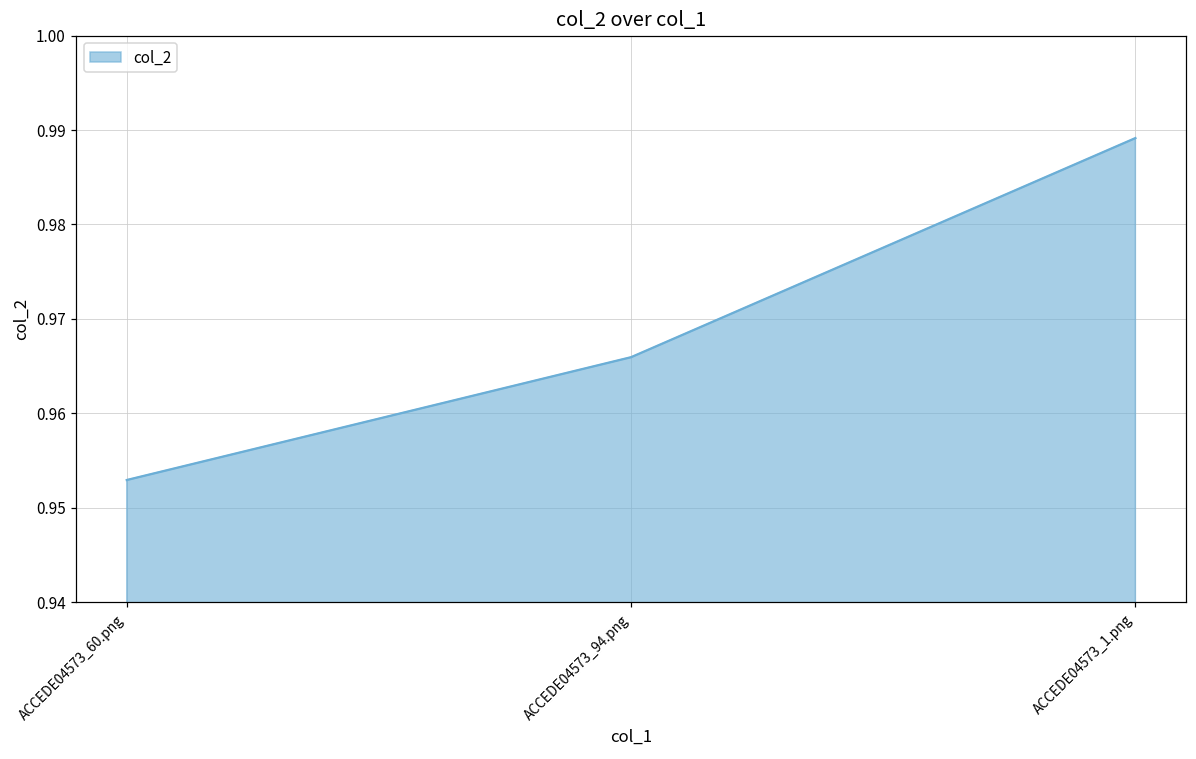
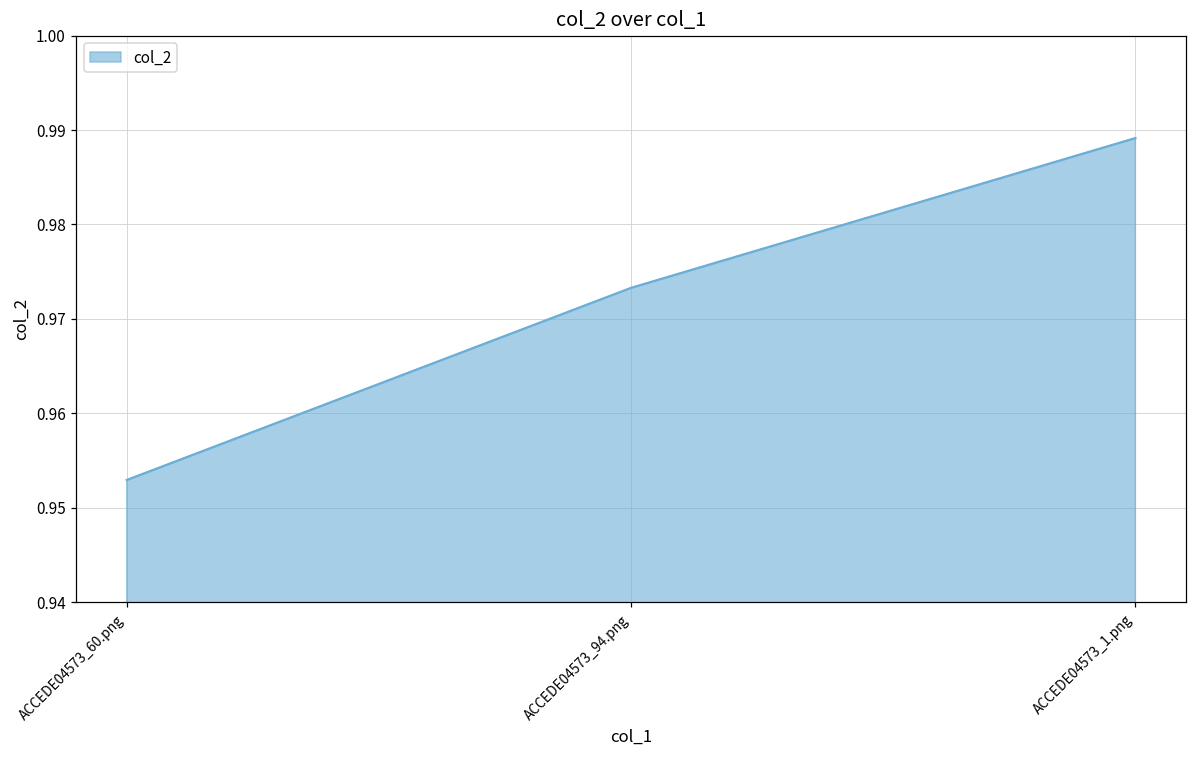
ACCEDE04573_94.png: 0.966 -> 0.973
